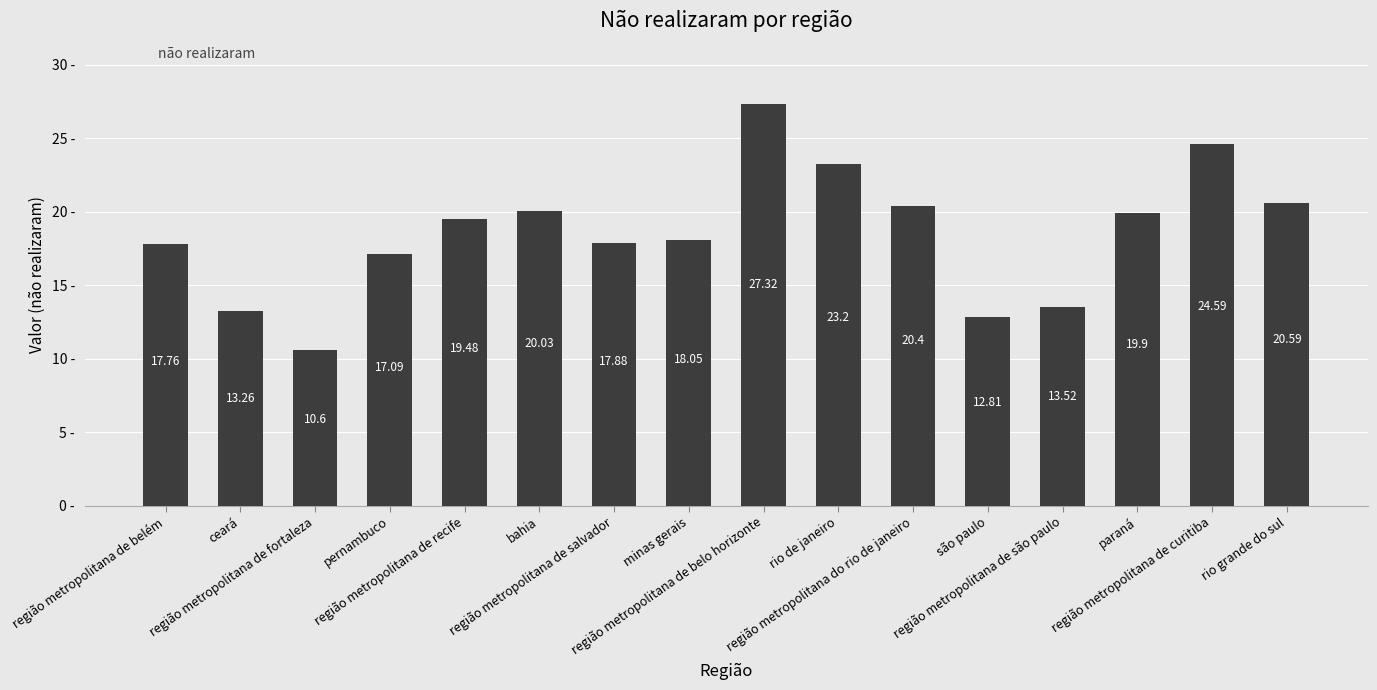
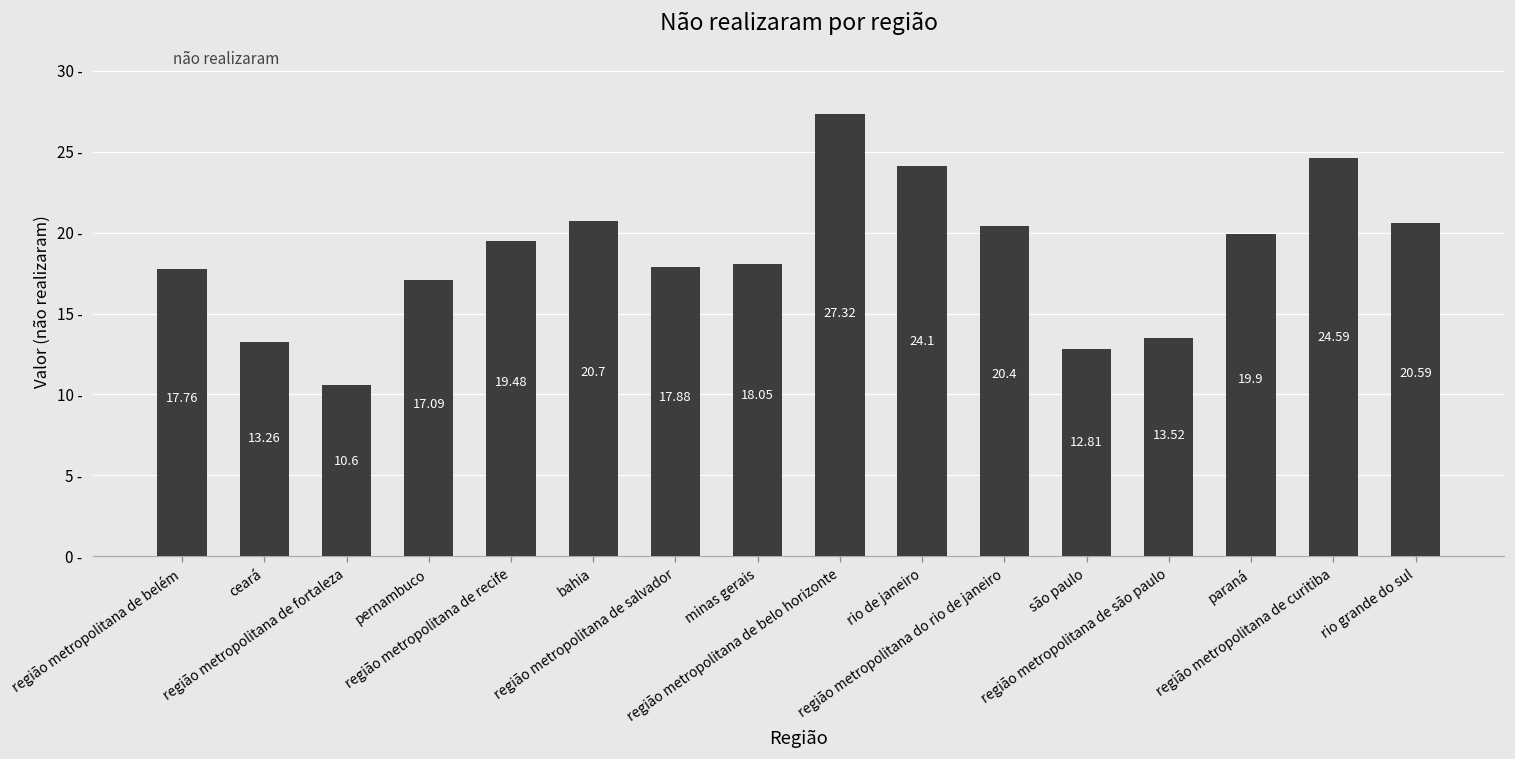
bahia: 20.03 -> 20.7
rio de janeiro: 23.2 -> 24.1
